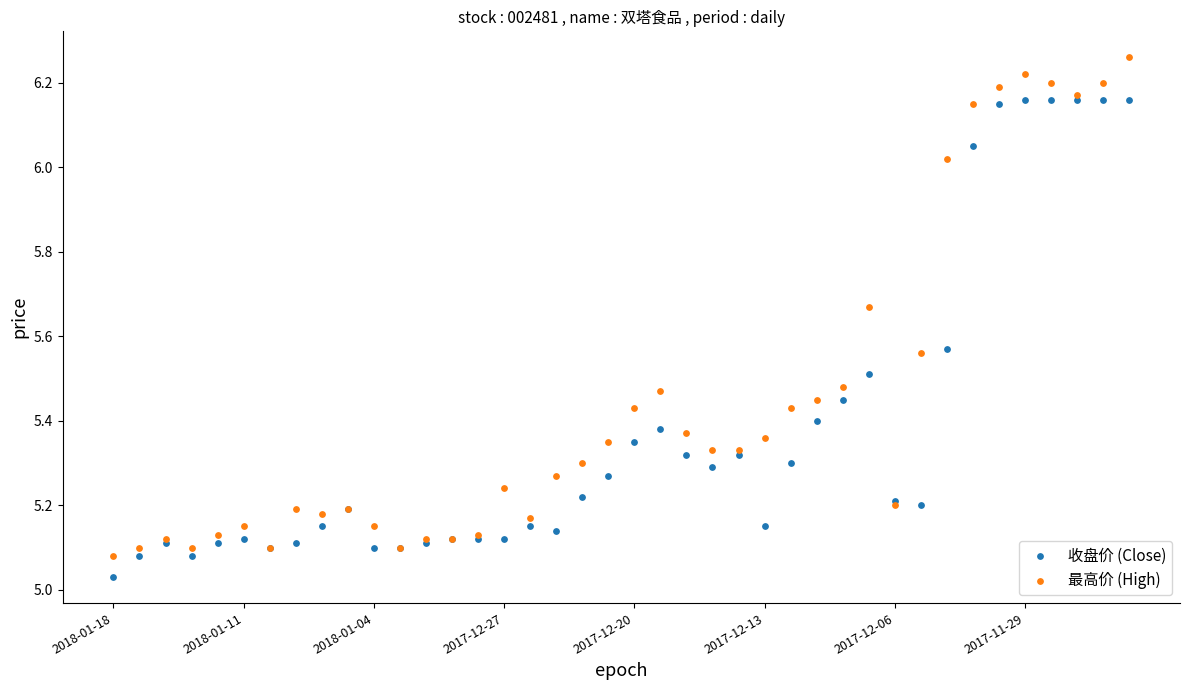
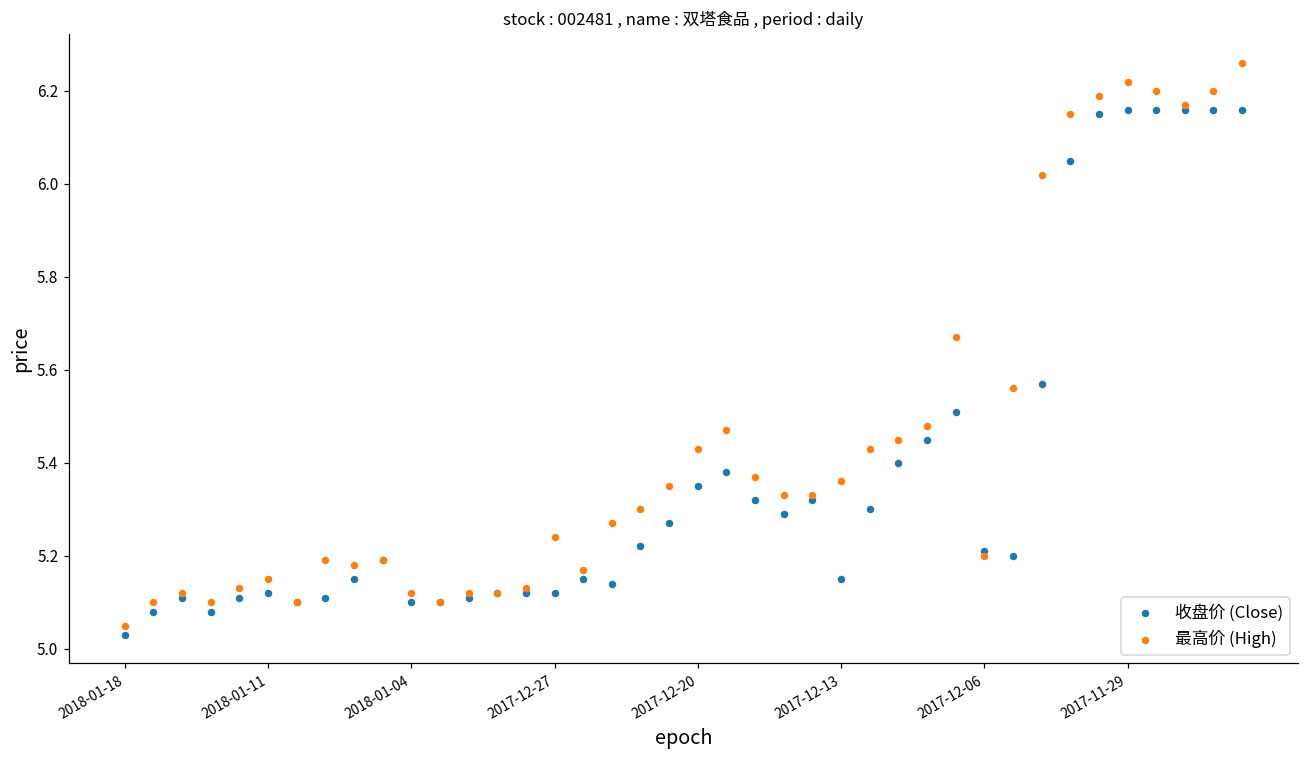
最高价 (High), 2018-01-18: 5.08 -> 5.05
最高价 (High), 2018-01-04: 5.15 -> 5.12
